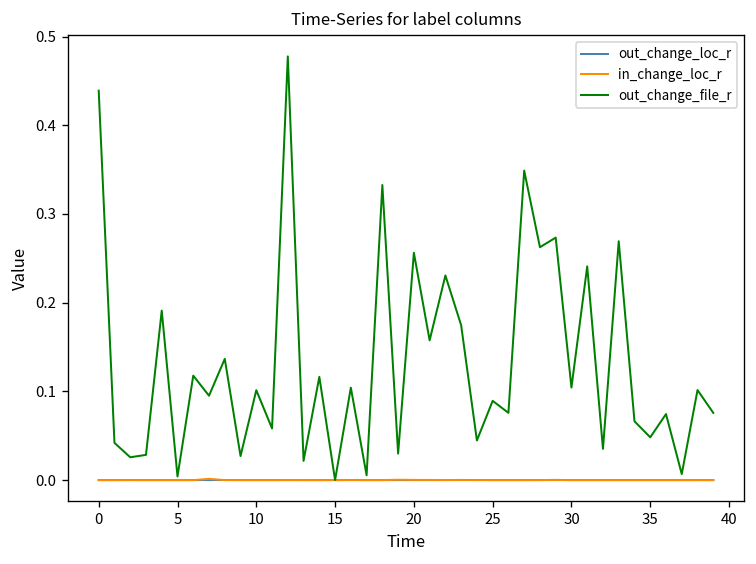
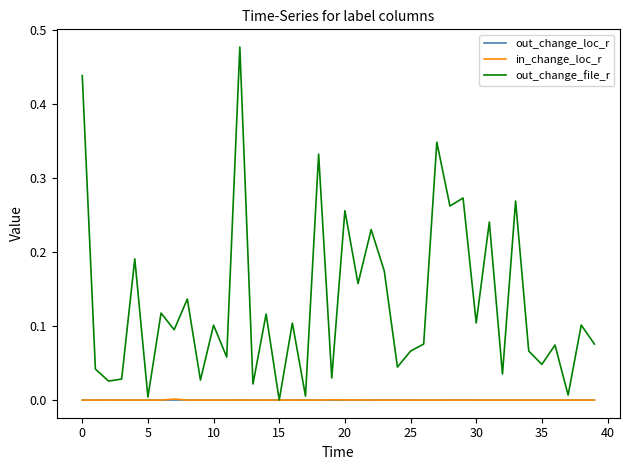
out_change_file_r, 25: 0.09 -> 0.07
